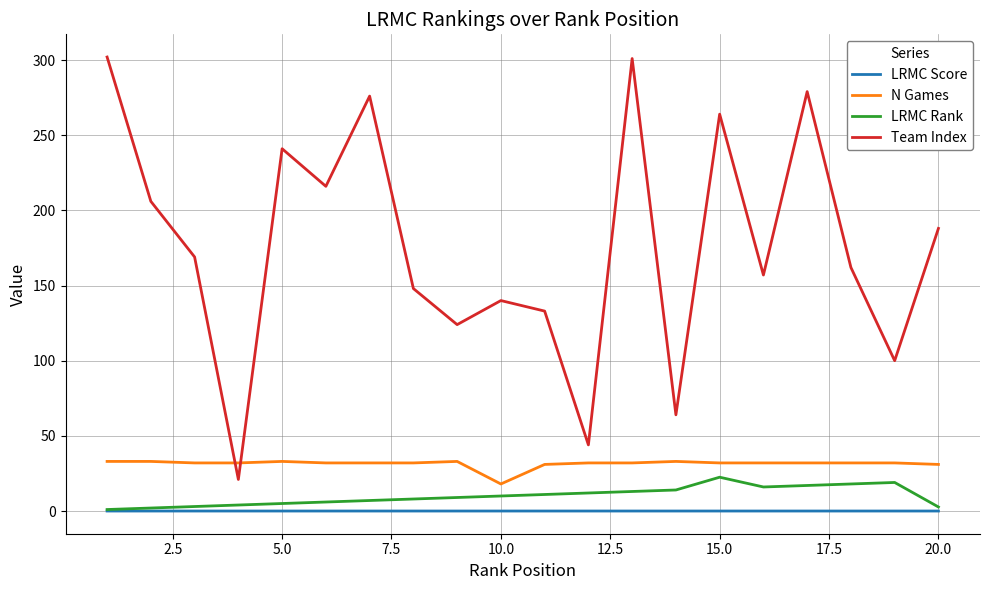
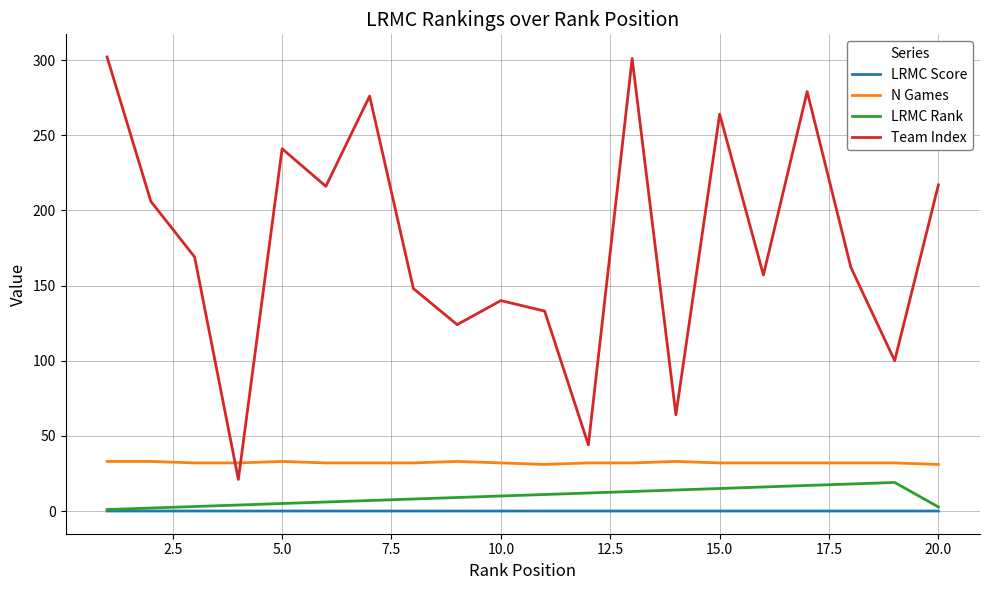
N Games, 10.0: 18 -> 32
LRMC Rank, 15.0: 23 -> 15
Team Index, 20.0: 188 -> 217
